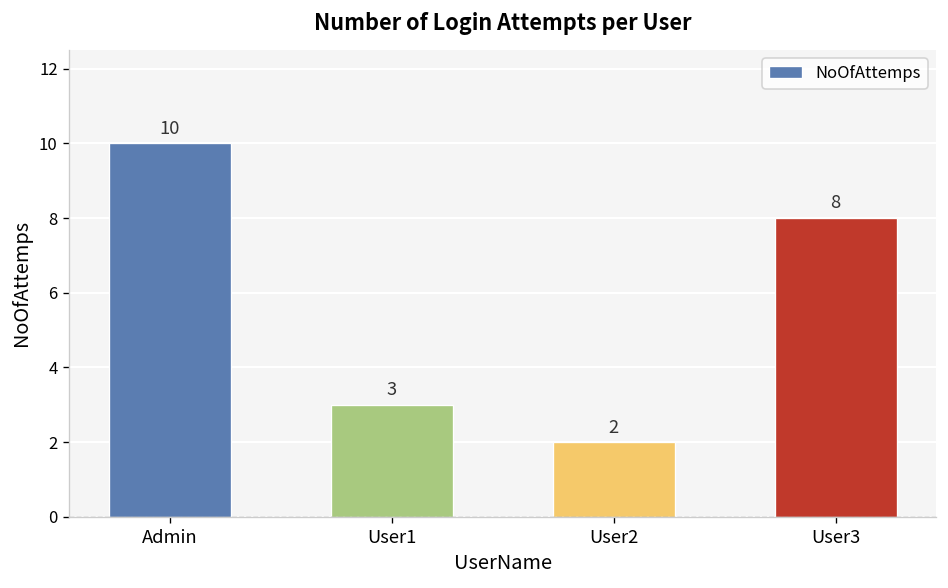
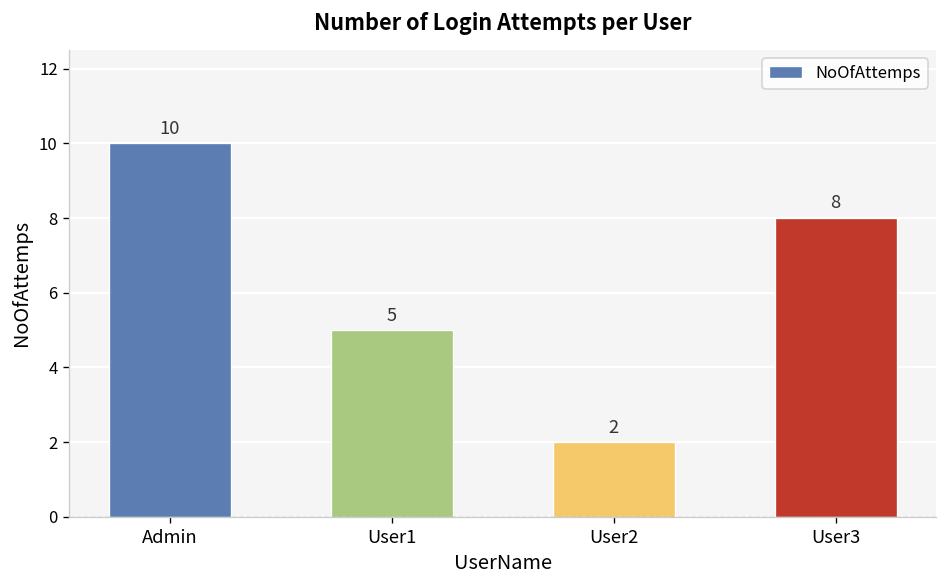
User1: 3 -> 5
